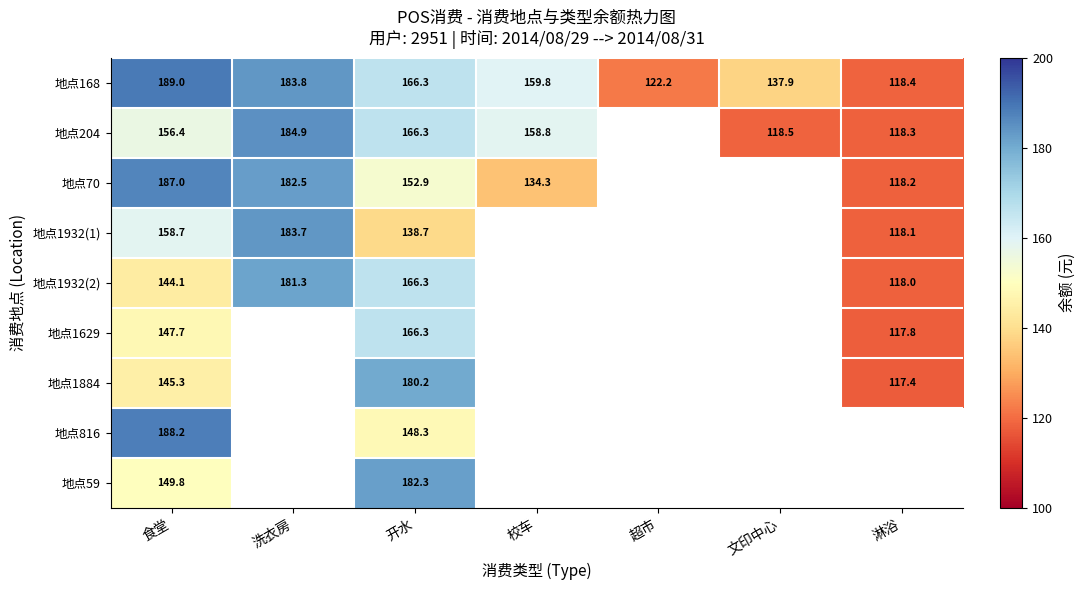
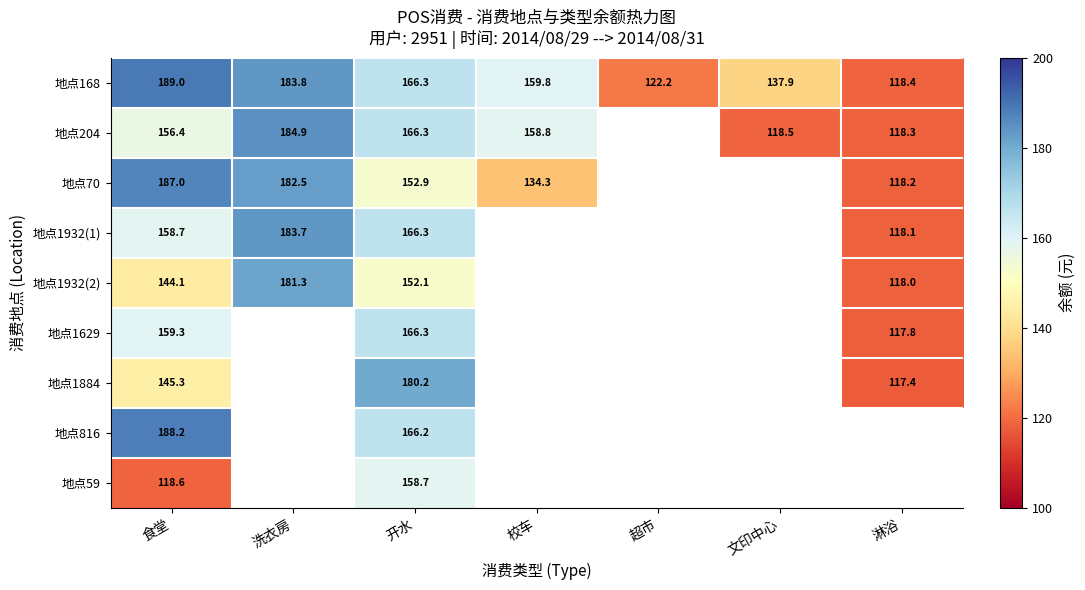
地点1932(1), 开水: 138.7 -> 166.3
地点1932(2), 开水: 166.3 -> 152.1
地点1629, 食堂: 147.7 -> 159.3
地点816, 开水: 148.3 -> 166.2
地点59, 食堂: 149.8 -> 118.6
地点59, 开水: 182.3 -> 158.7
